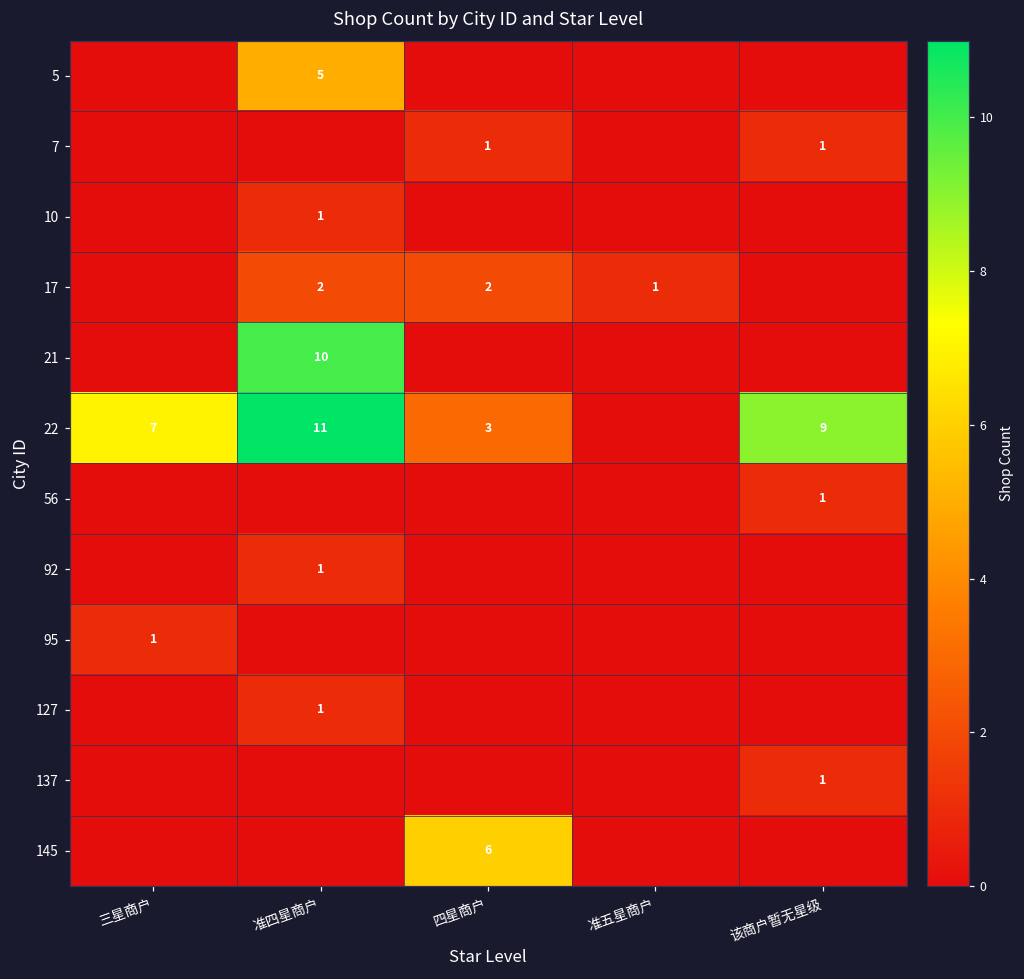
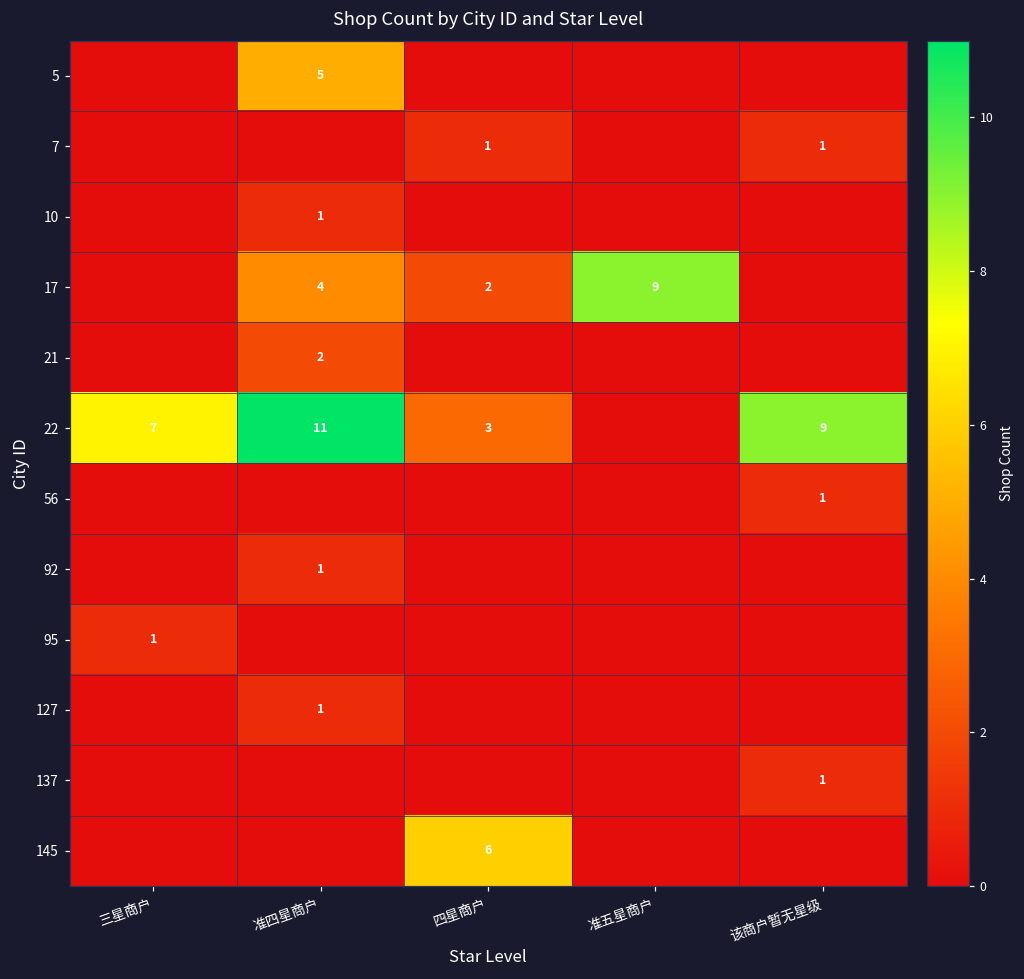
17, 准四星商户: 2 -> 4
17, 准五星商户: 1 -> 9
21, 准四星商户: 10 -> 2
